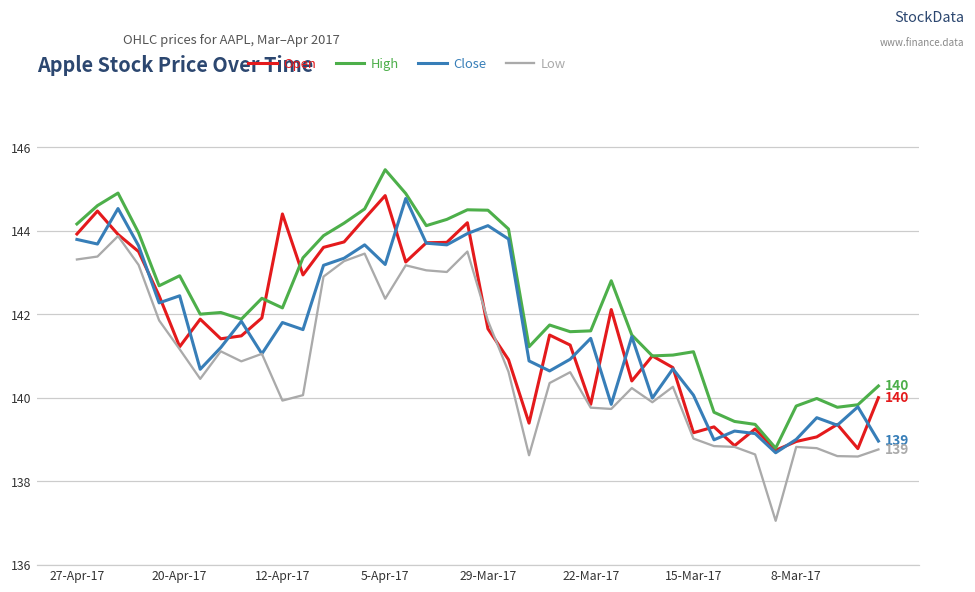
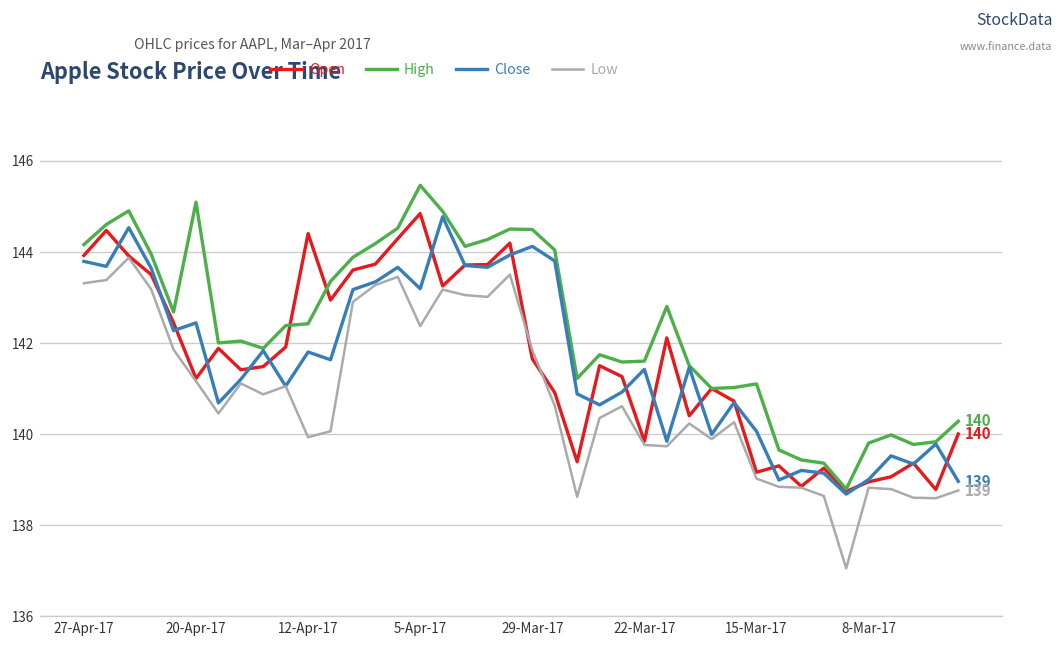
High, 20-Apr-17: 142.9 -> 145.1
High, 12-Apr-17: 142.2 -> 142.4
